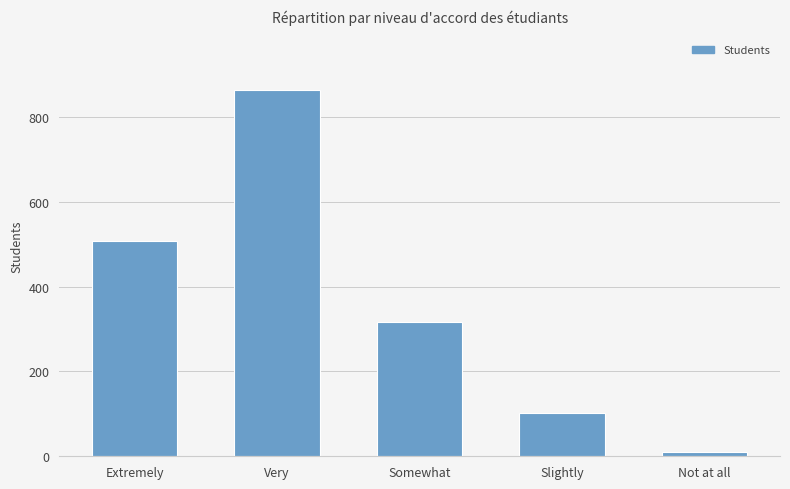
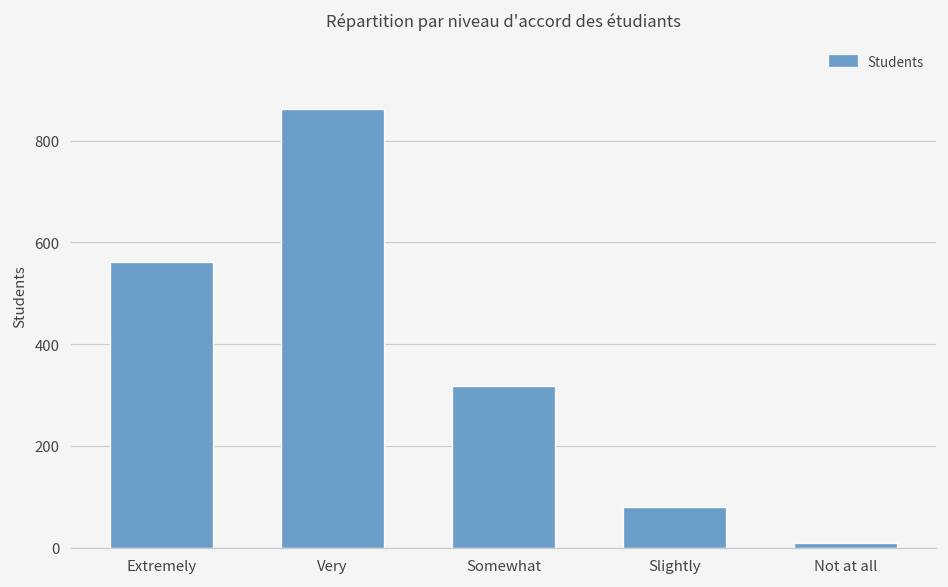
Extremely: 510 -> 560
Slightly: 100 -> 80
